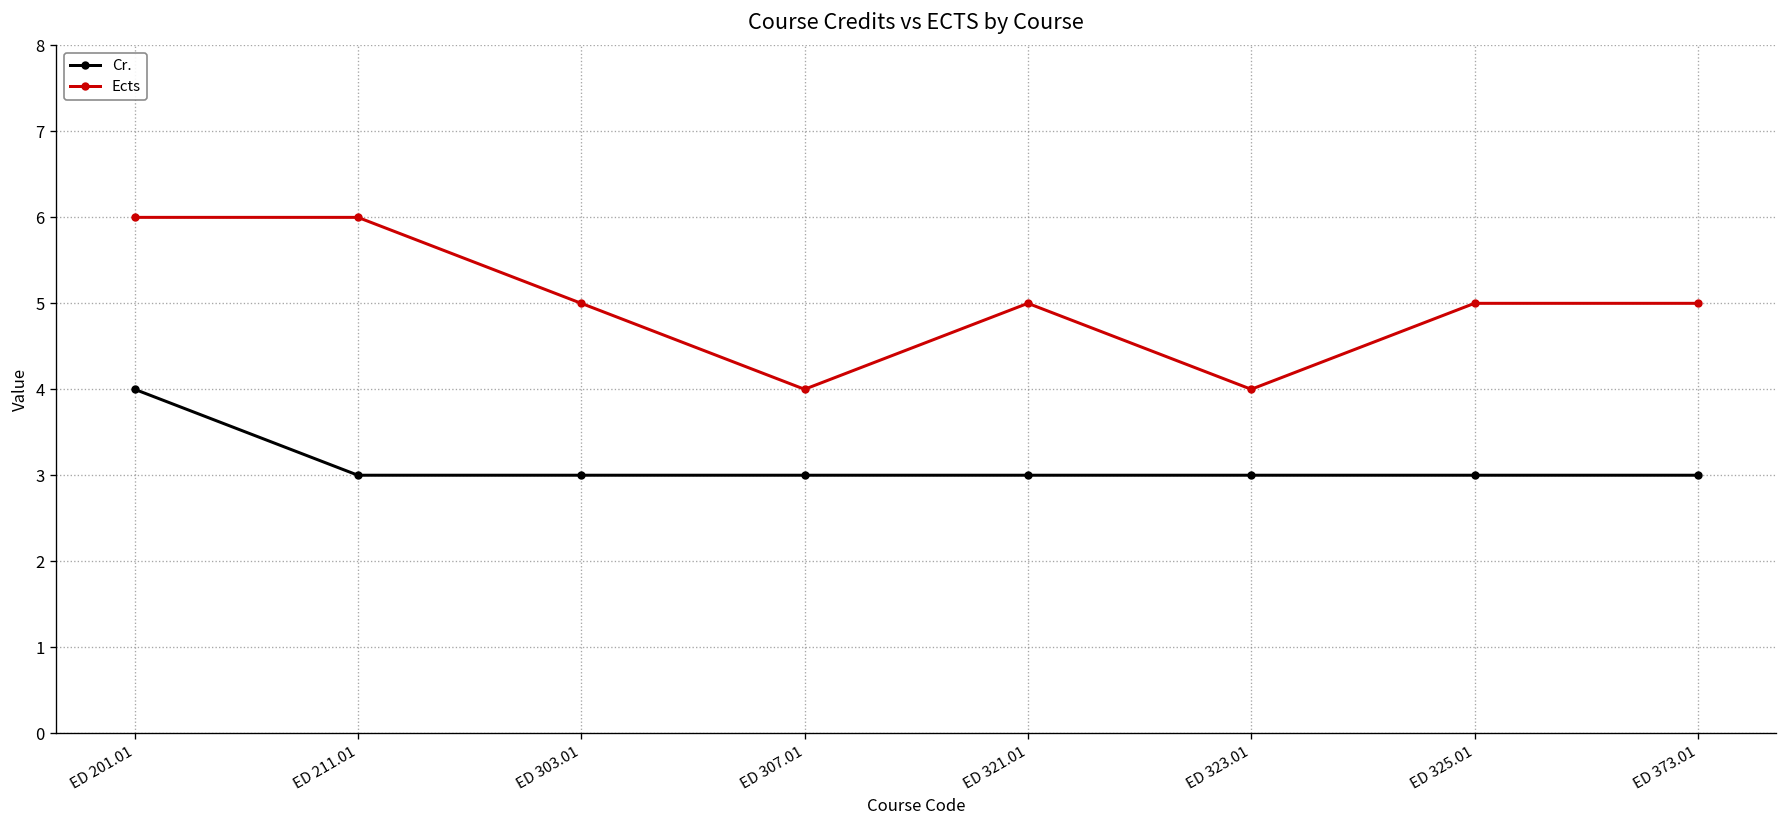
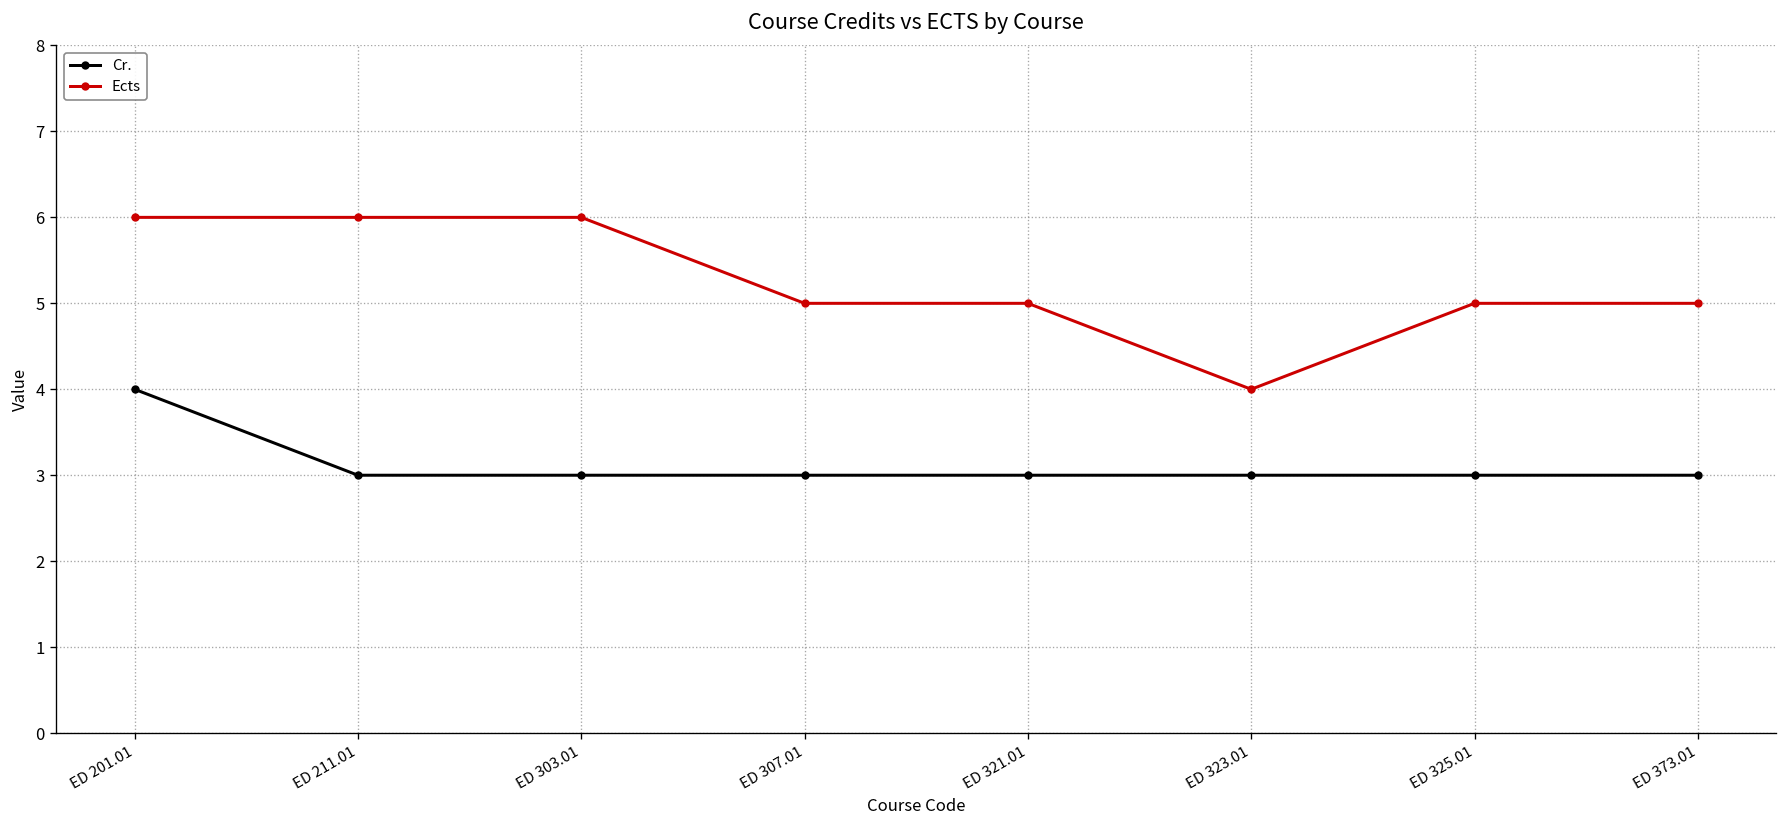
Ects, ED 303.01: 5 -> 6
Ects, ED 307.01: 4 -> 5
